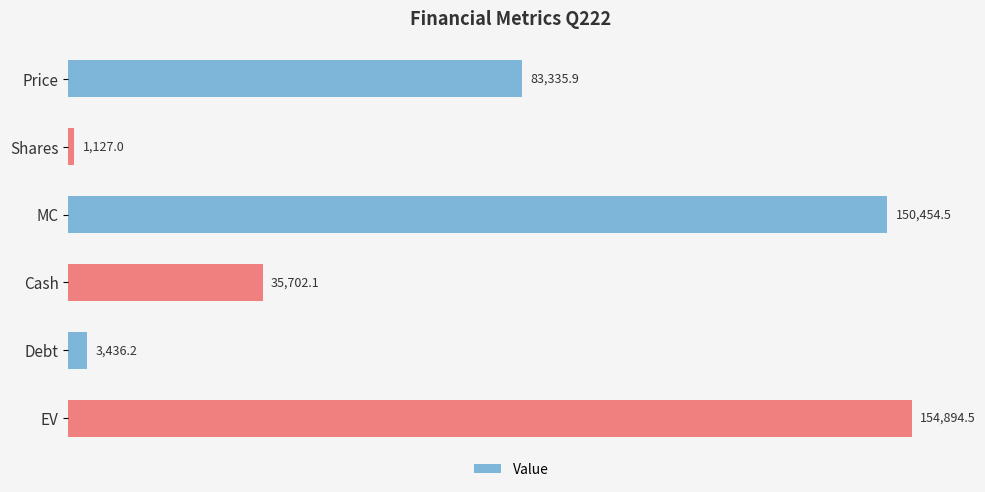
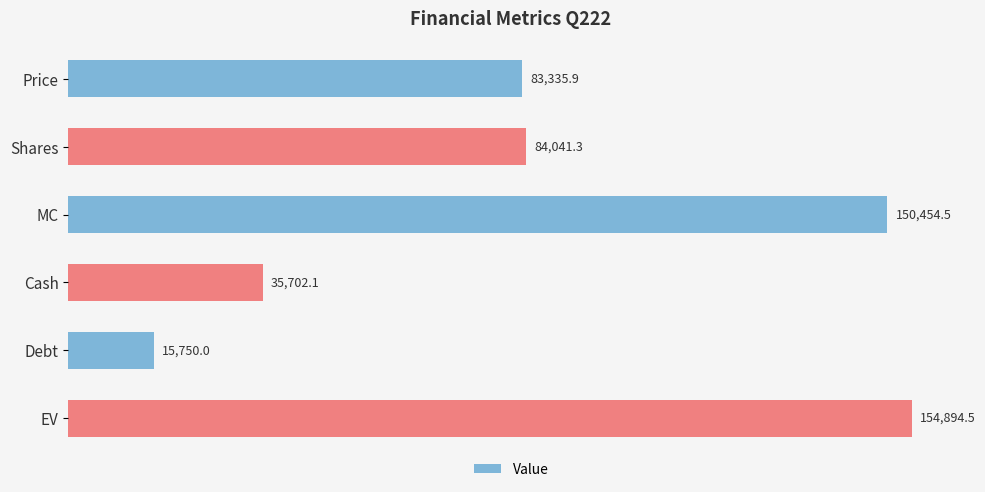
Shares: 1,127.0 -> 84,041.3
Debt: 3,436.2 -> 15,750.0
